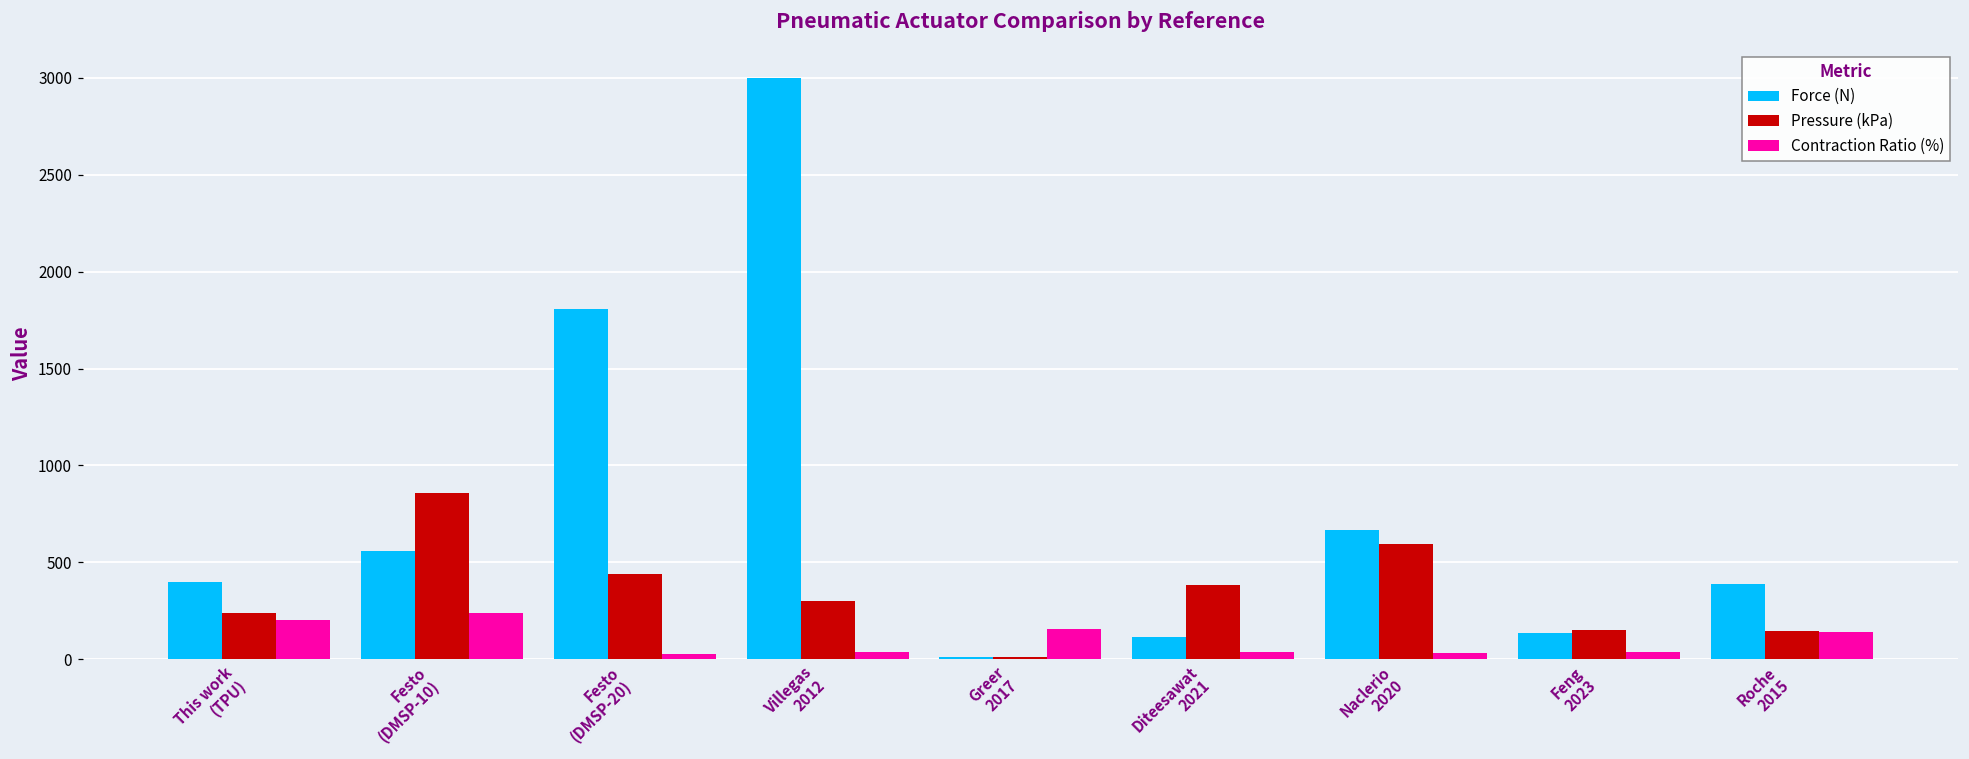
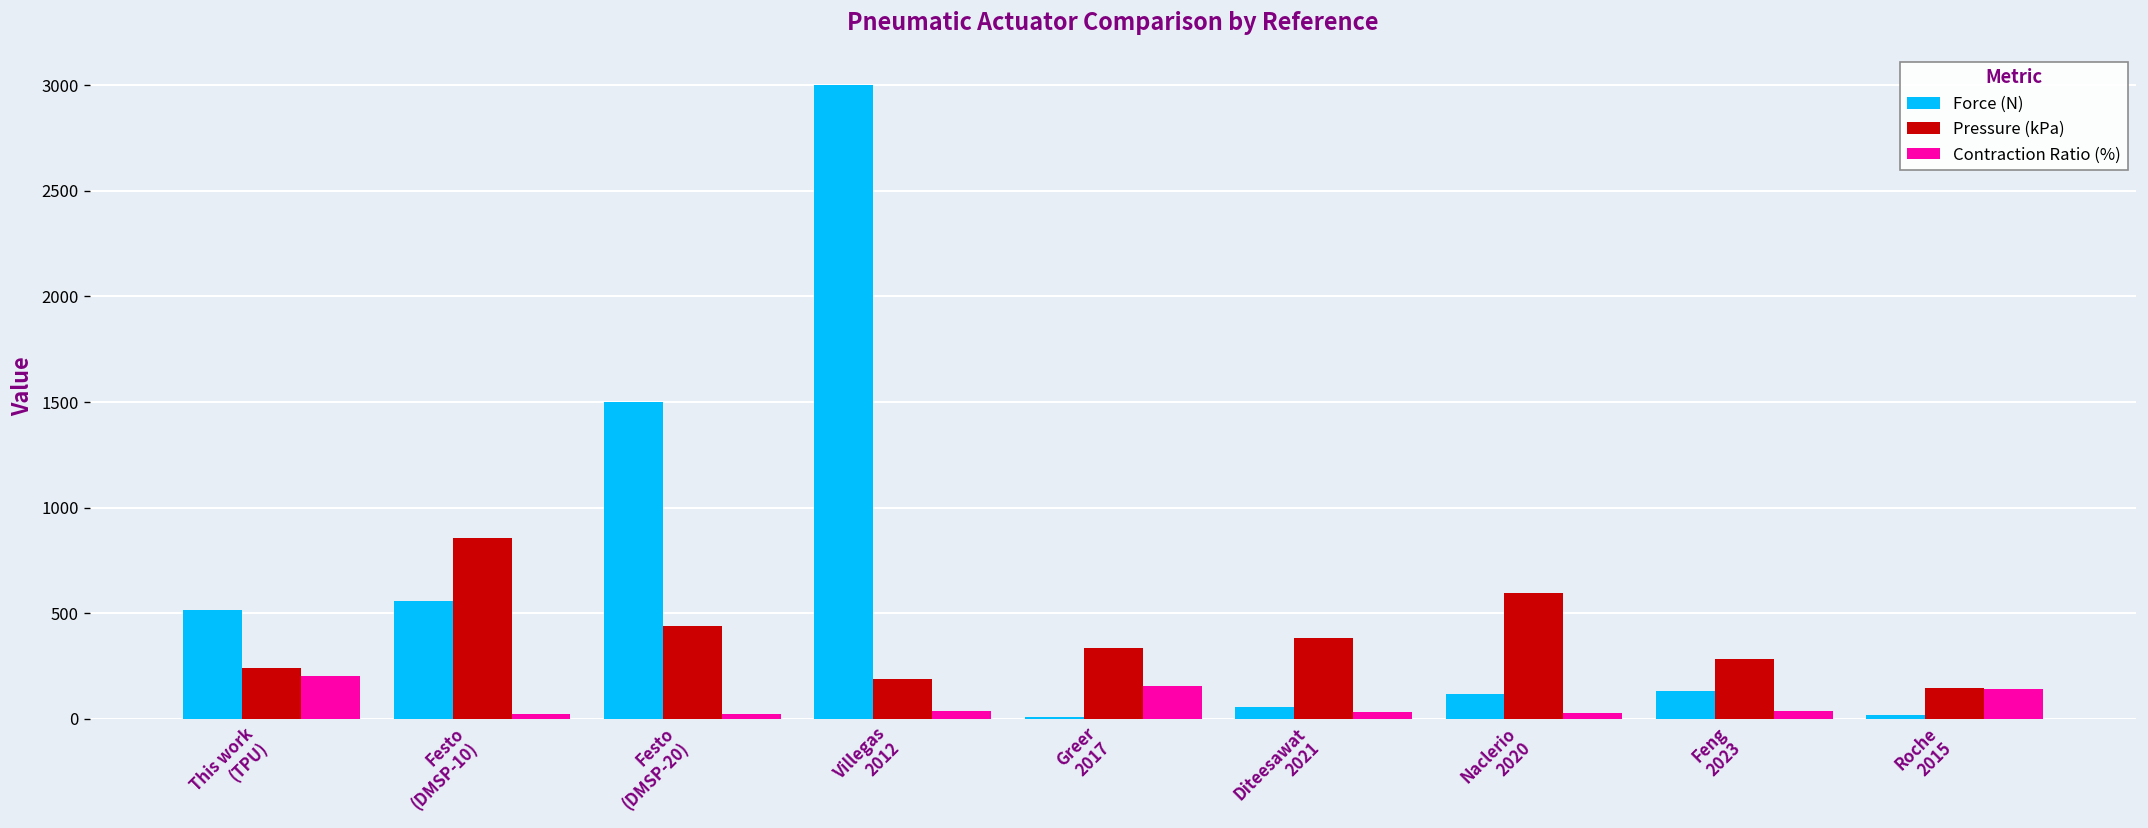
Force (N), This work (TPU): 400 -> 520
Contraction Ratio (%), Festo (DMSP-10): 240 -> 30
Force (N), Festo (DMSP-20): 1810 -> 1500
Pressure (kPa), Villegas 2012: 300 -> 190
Pressure (kPa), Greer 2017: 10 -> 330
Force (N), Diteesawat 2021: 110 -> 60
Force (N), Naclerio 2020: 660 -> 120
Pressure (kPa), Feng 2023: 150 -> 280
Force (N), Roche 2015: 390 -> 20
